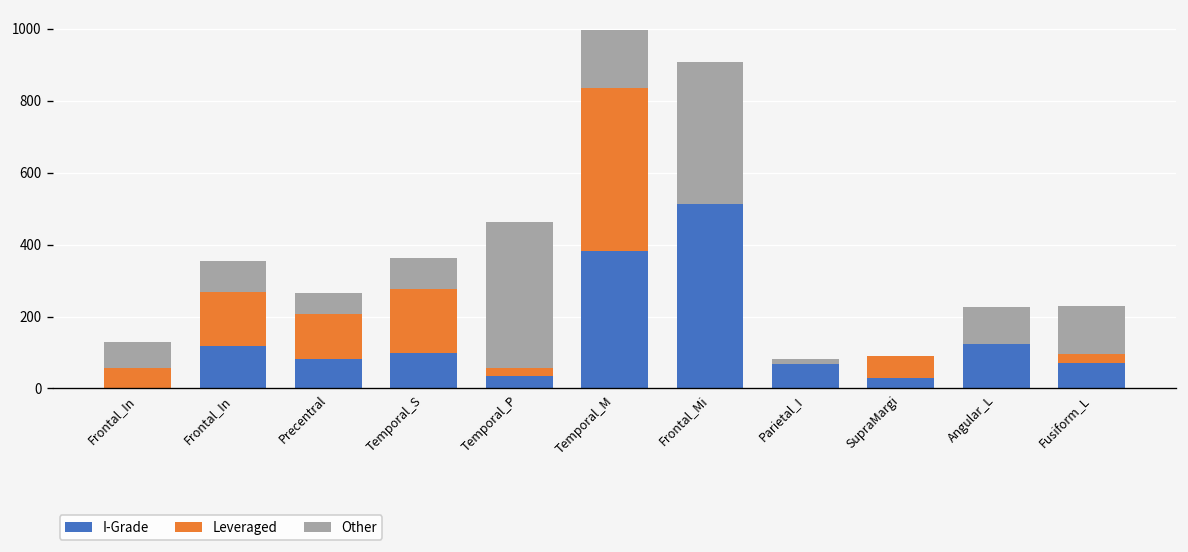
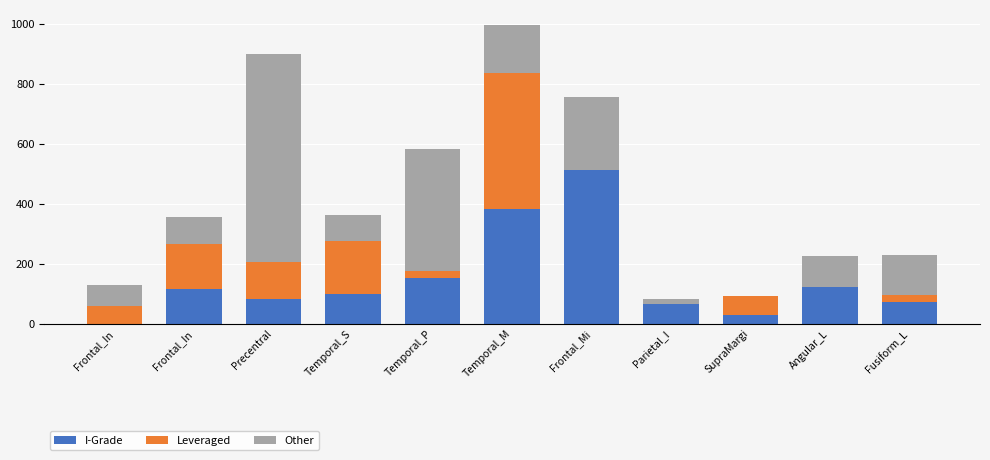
Other, Precentral: 60 -> 690
I-Grade, Temporal_P: 40 -> 150
Other, Frontal_Mi: 390 -> 240
